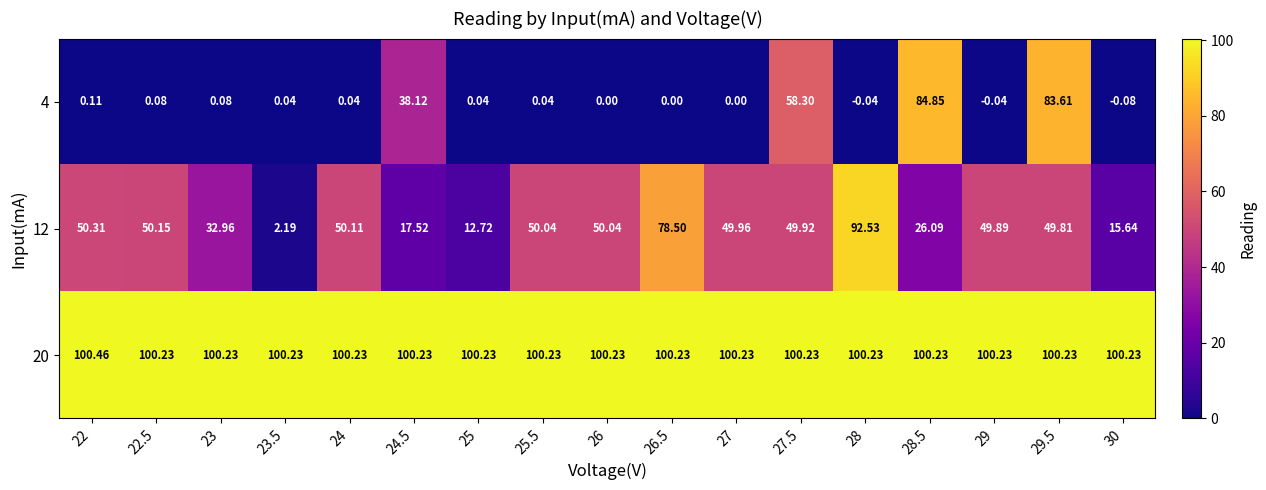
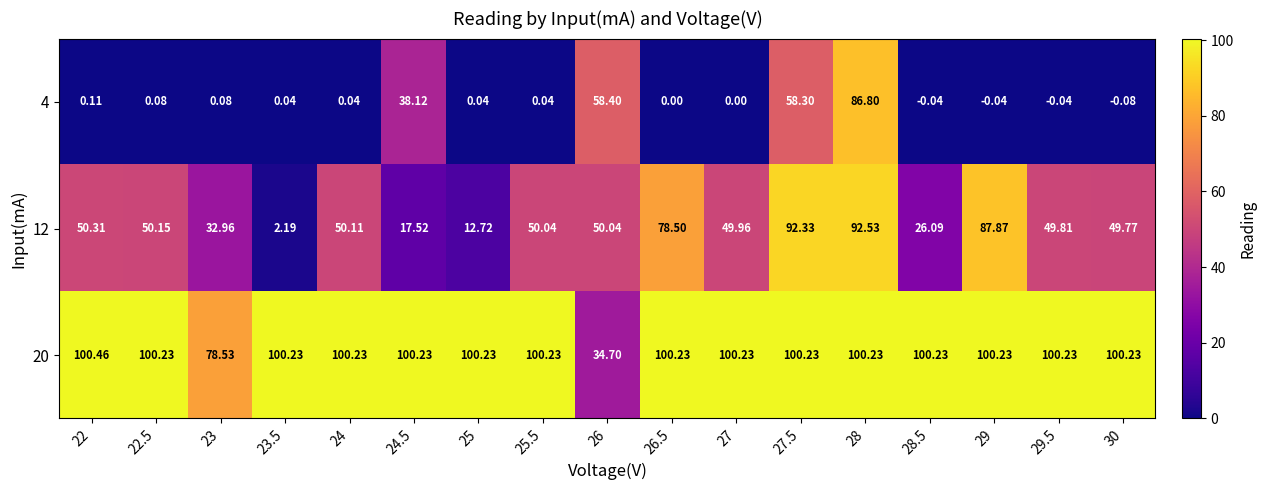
4, 26: 0.00 -> 58.40
4, 28: -0.04 -> 86.80
4, 28.5: 84.85 -> -0.04
4, 29.5: 83.61 -> -0.04
12, 27.5: 49.92 -> 92.33
12, 29: 49.89 -> 87.87
12, 30: 15.64 -> 49.77
20, 23: 100.23 -> 78.53
20, 26: 100.23 -> 34.70
